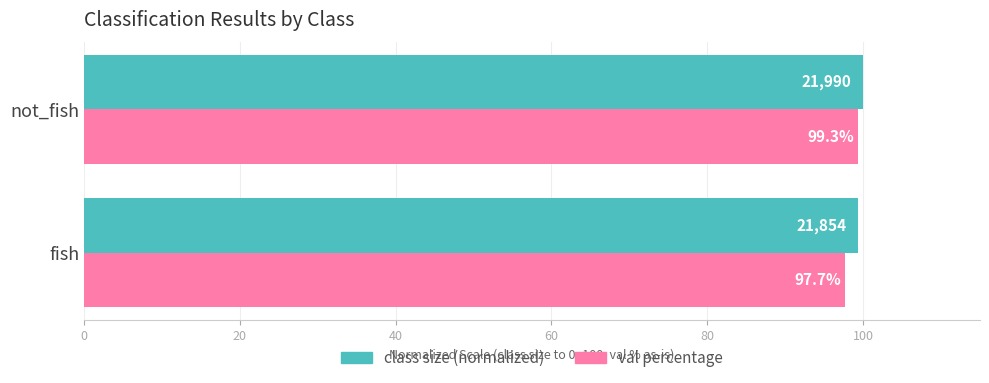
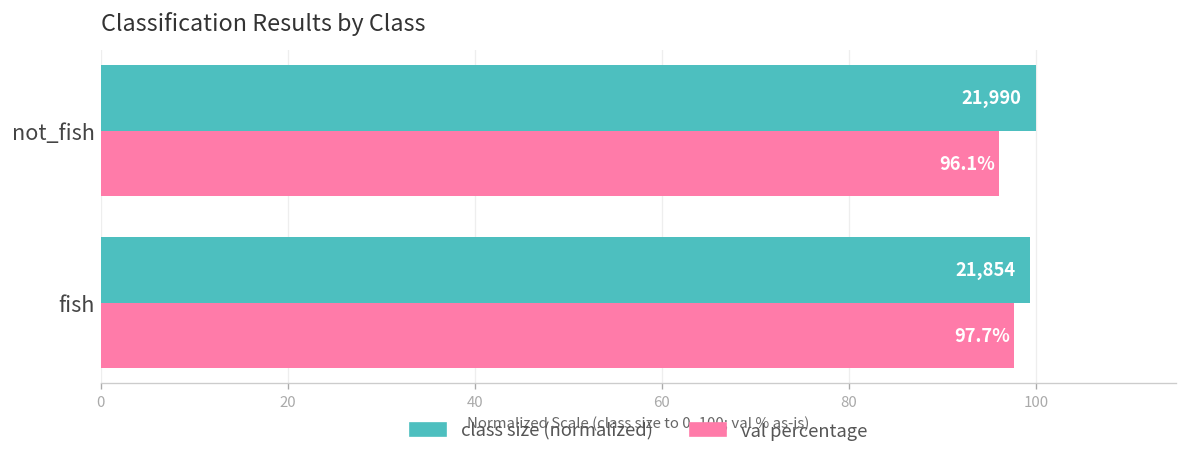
val percentage, not_fish: 99.3% -> 96.1%
